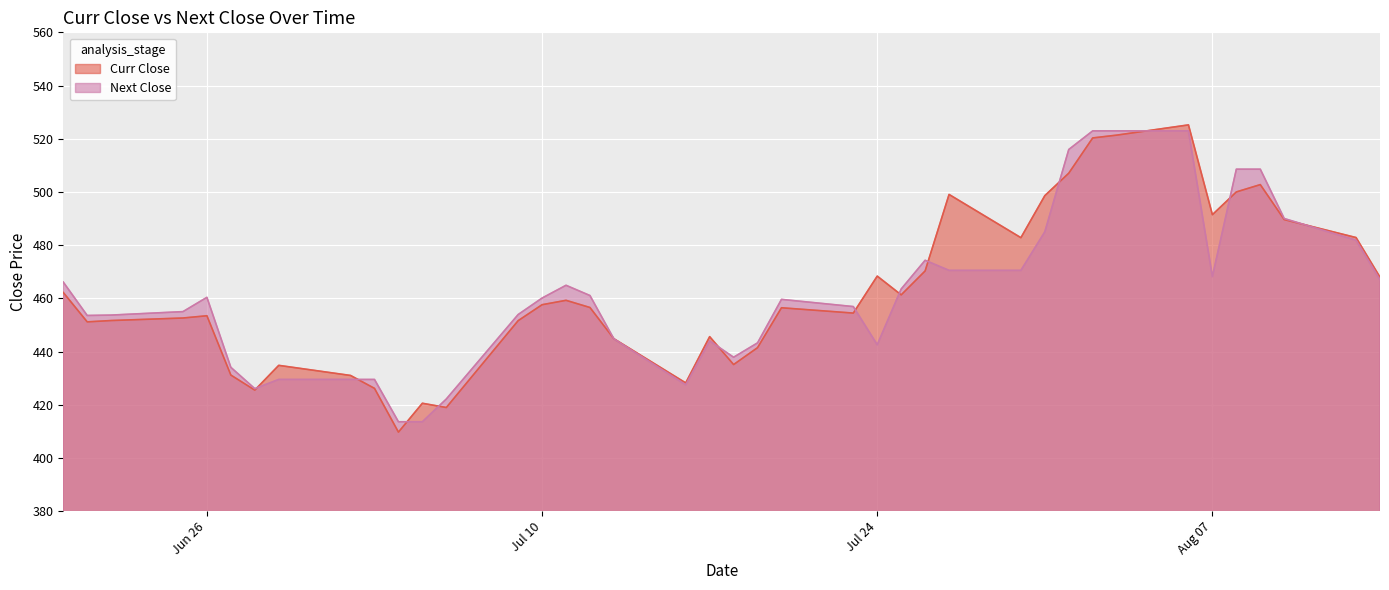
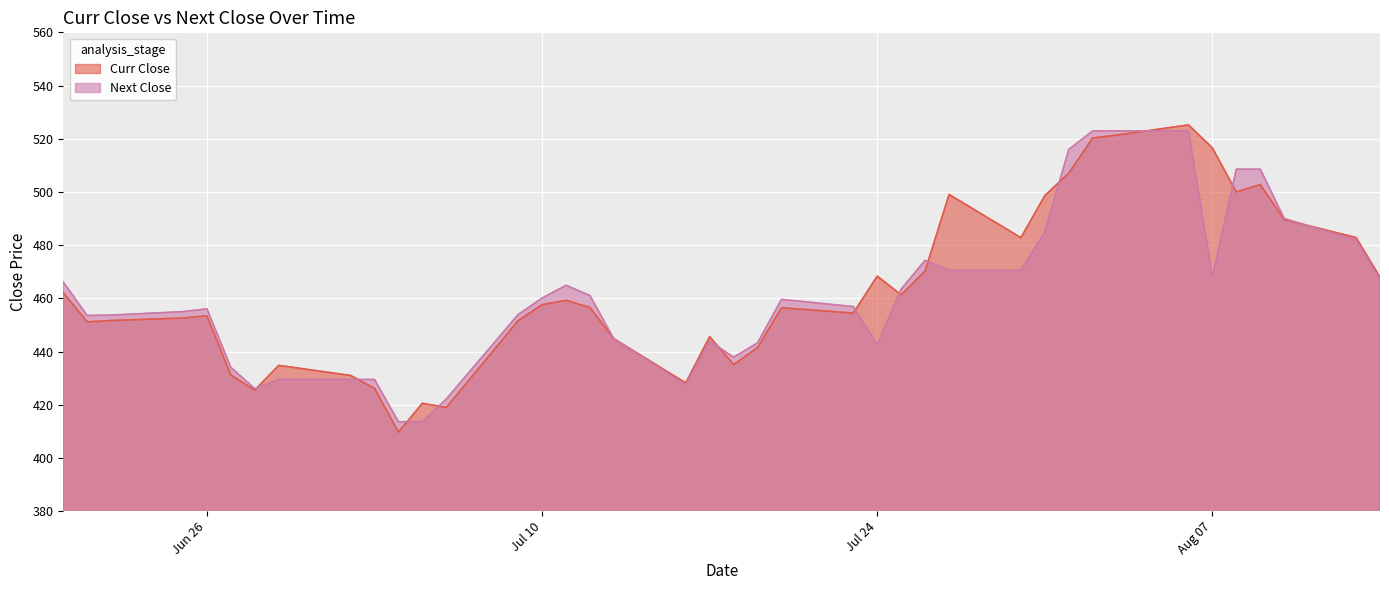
Next Close, Jun 26: 460 -> 456
Curr Close, Aug 07: 491 -> 517
